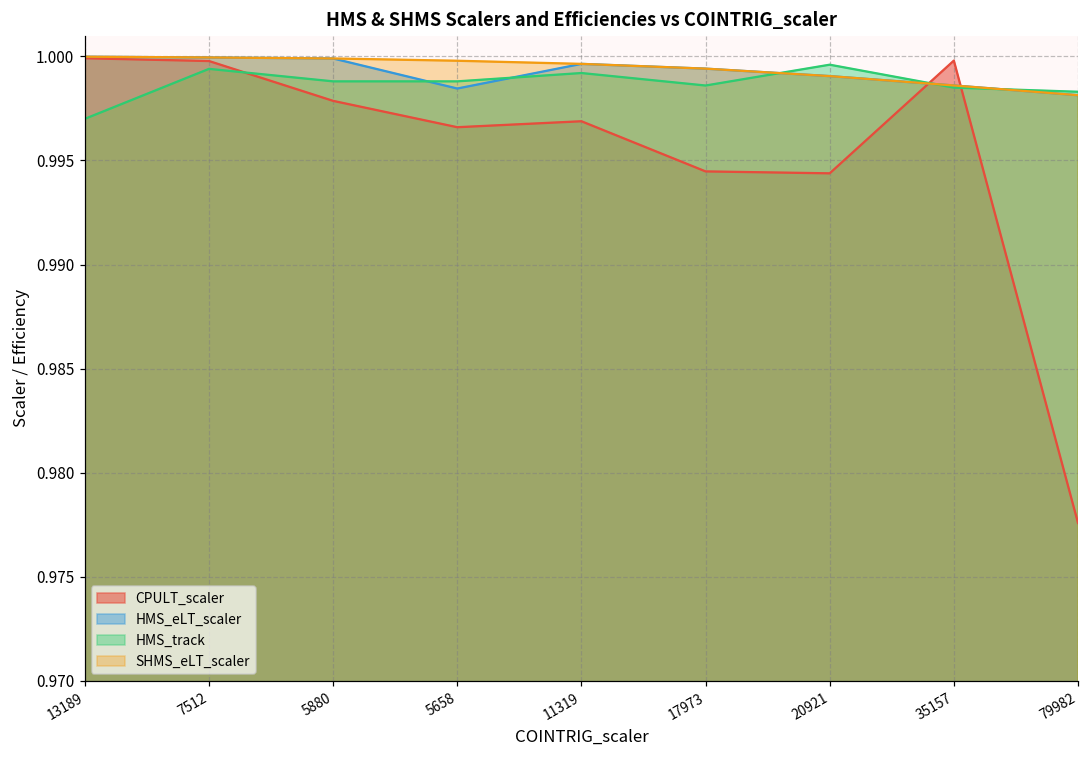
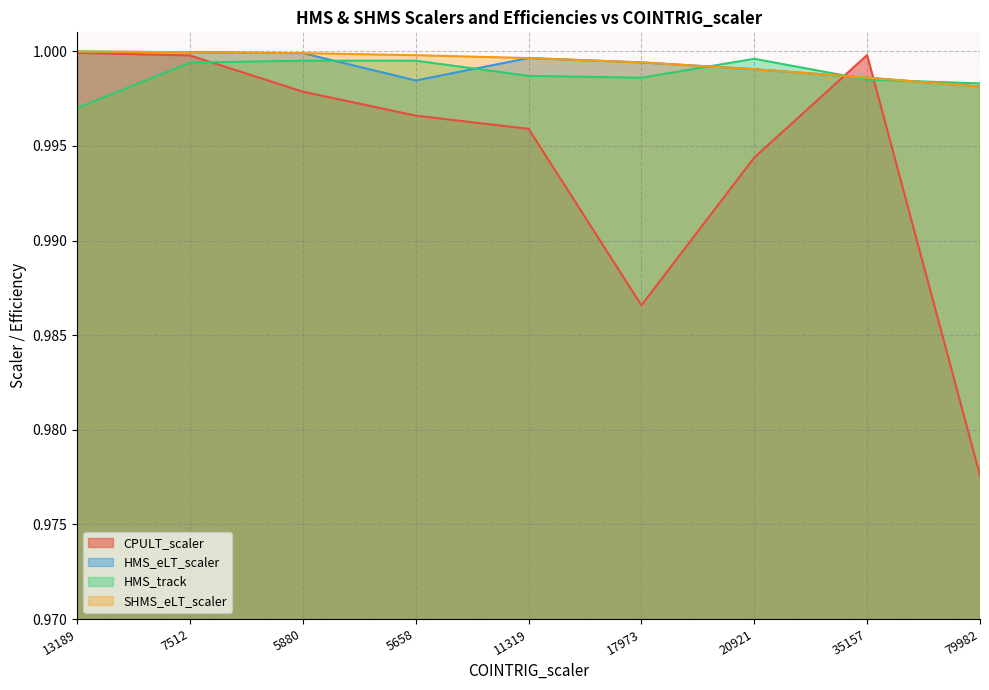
HMS_track, 5880: 0.9988 -> 0.9995
HMS_track, 5658: 0.9988 -> 0.9995
CPULT_scaler, 11319: 0.9969 -> 0.9959
HMS_track, 11319: 0.9992 -> 0.9987
CPULT_scaler, 17973: 0.9945 -> 0.9866
